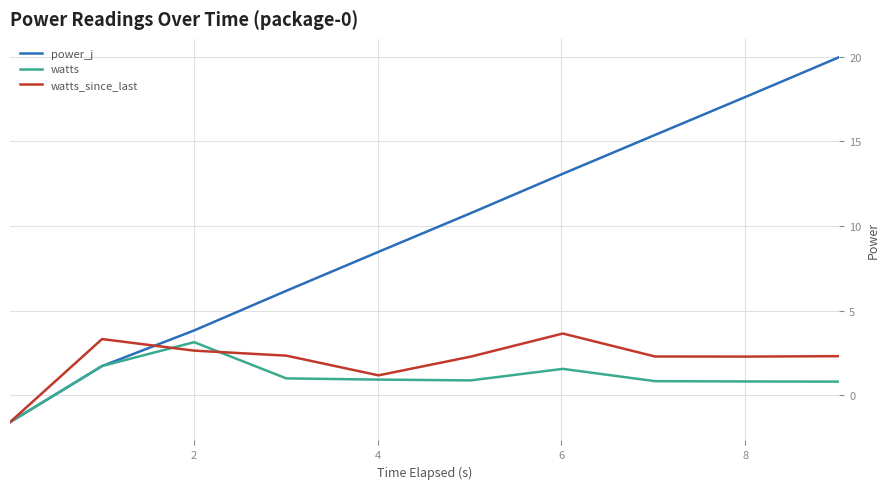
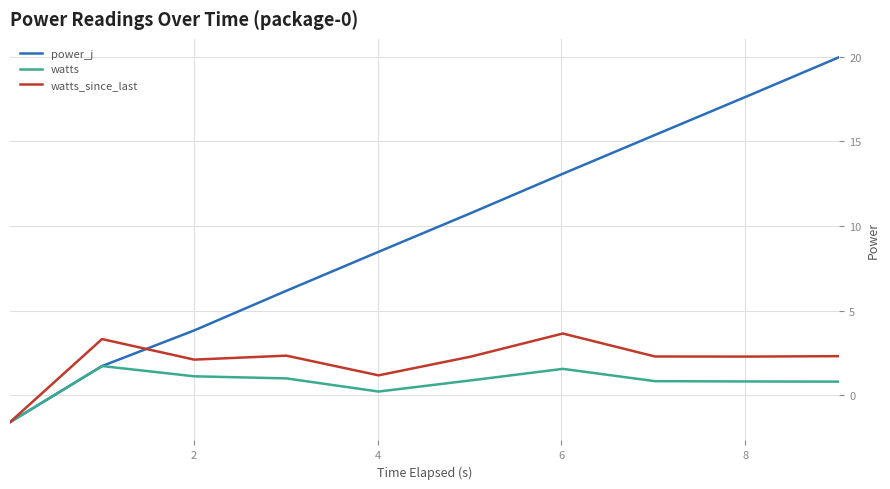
watts, 2: 3.1 -> 1.1
watts_since_last, 2: 2.6 -> 2.1
watts, 4: 0.9 -> 0.2
